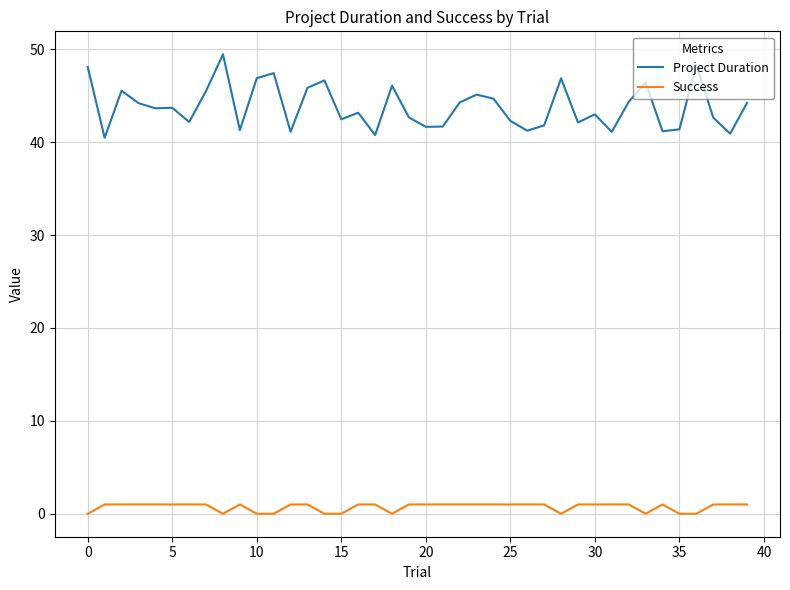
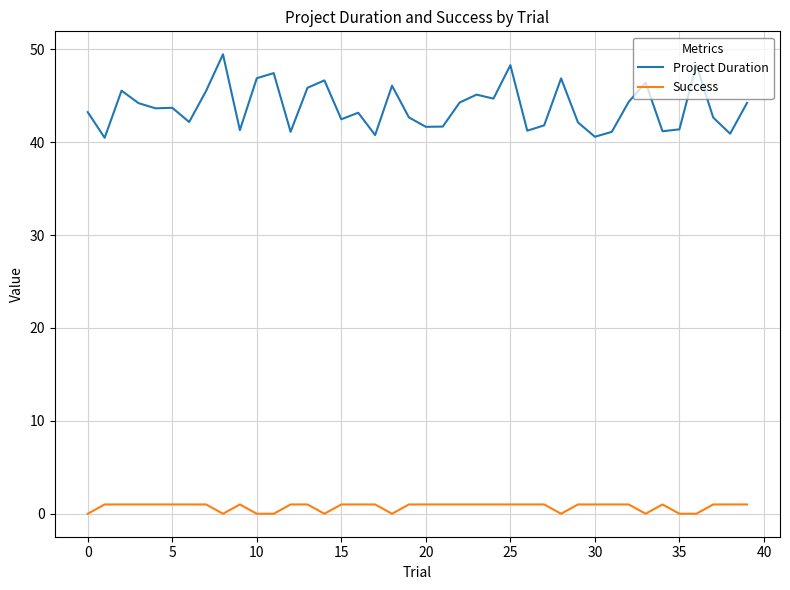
Project Duration, 0: 48 -> 43
Success, 15: 0 -> 1
Project Duration, 25: 42 -> 48
Project Duration, 30: 43 -> 41
